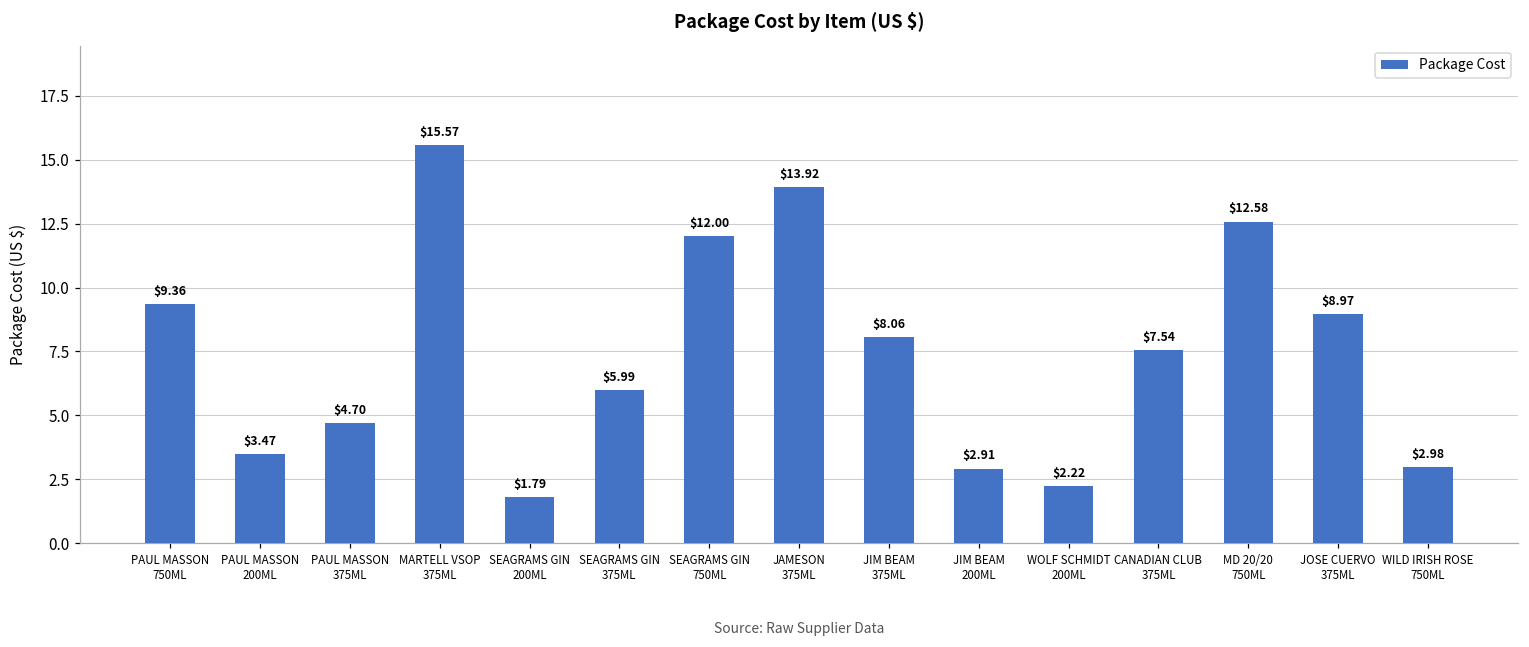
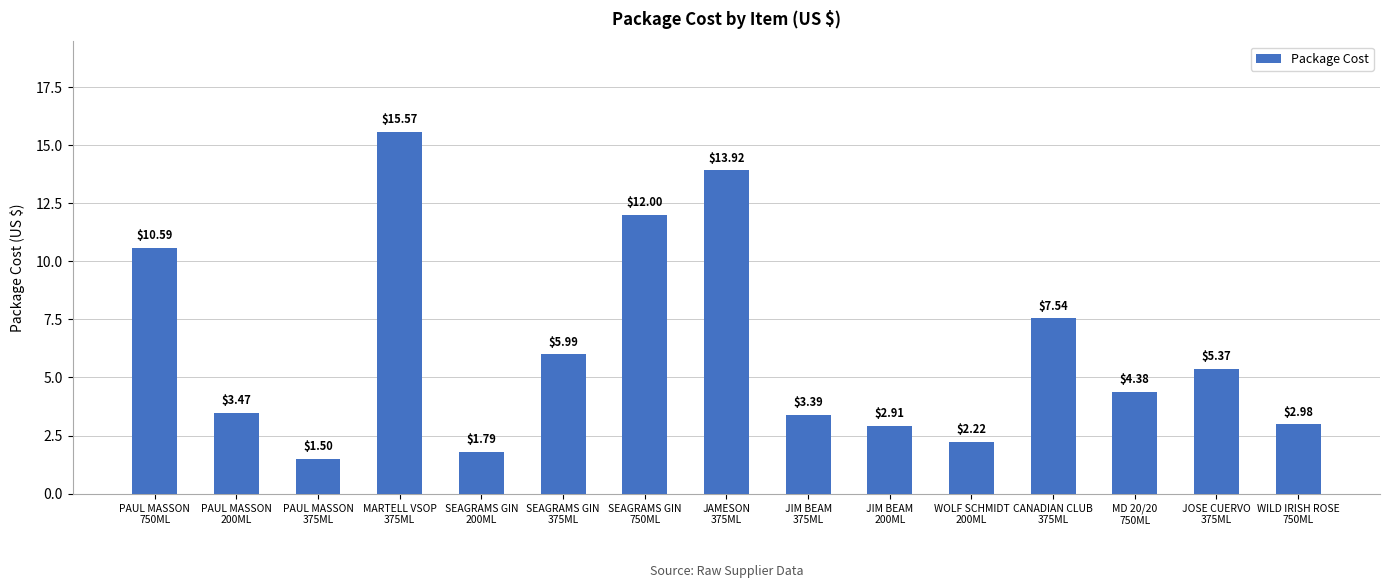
PAUL MASSON 750ML: $9.36 -> $10.59
PAUL MASSON 375ML: $4.70 -> $1.50
JIM BEAM 375ML: $8.06 -> $3.39
MD 20/20 750ML: $12.58 -> $4.38
JOSE CUERVO 375ML: $8.97 -> $5.37
